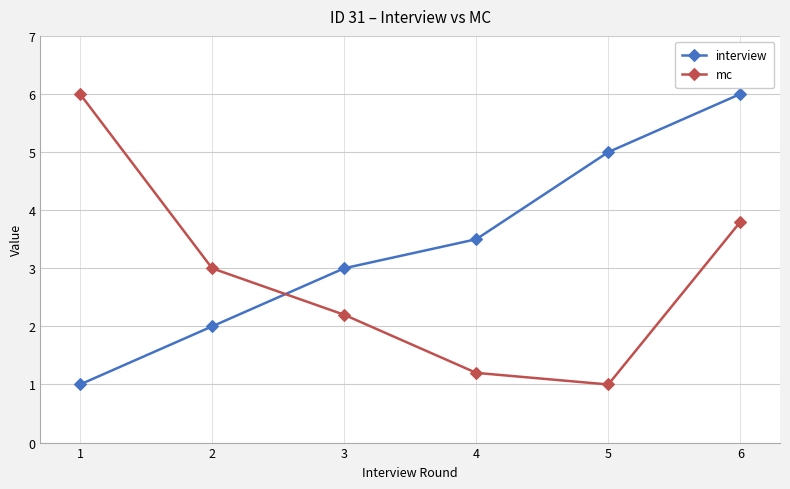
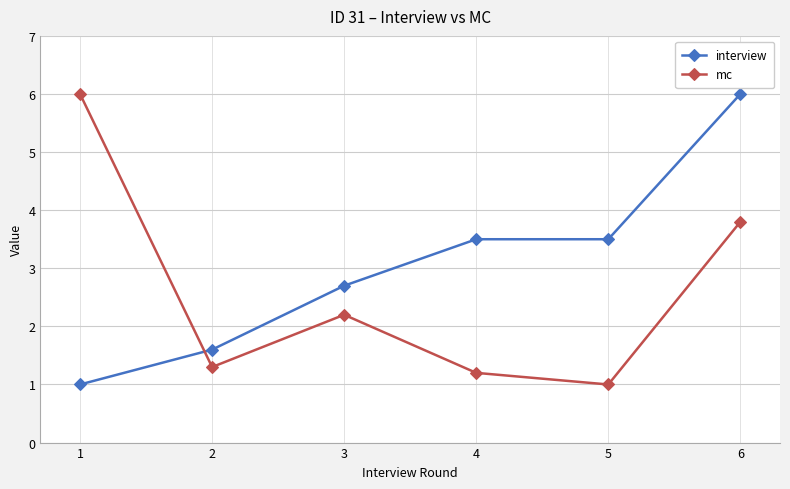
interview, 2: 2.0 -> 1.6
mc, 2: 3.0 -> 1.3
interview, 3: 3.0 -> 2.7
interview, 5: 5.0 -> 3.5
